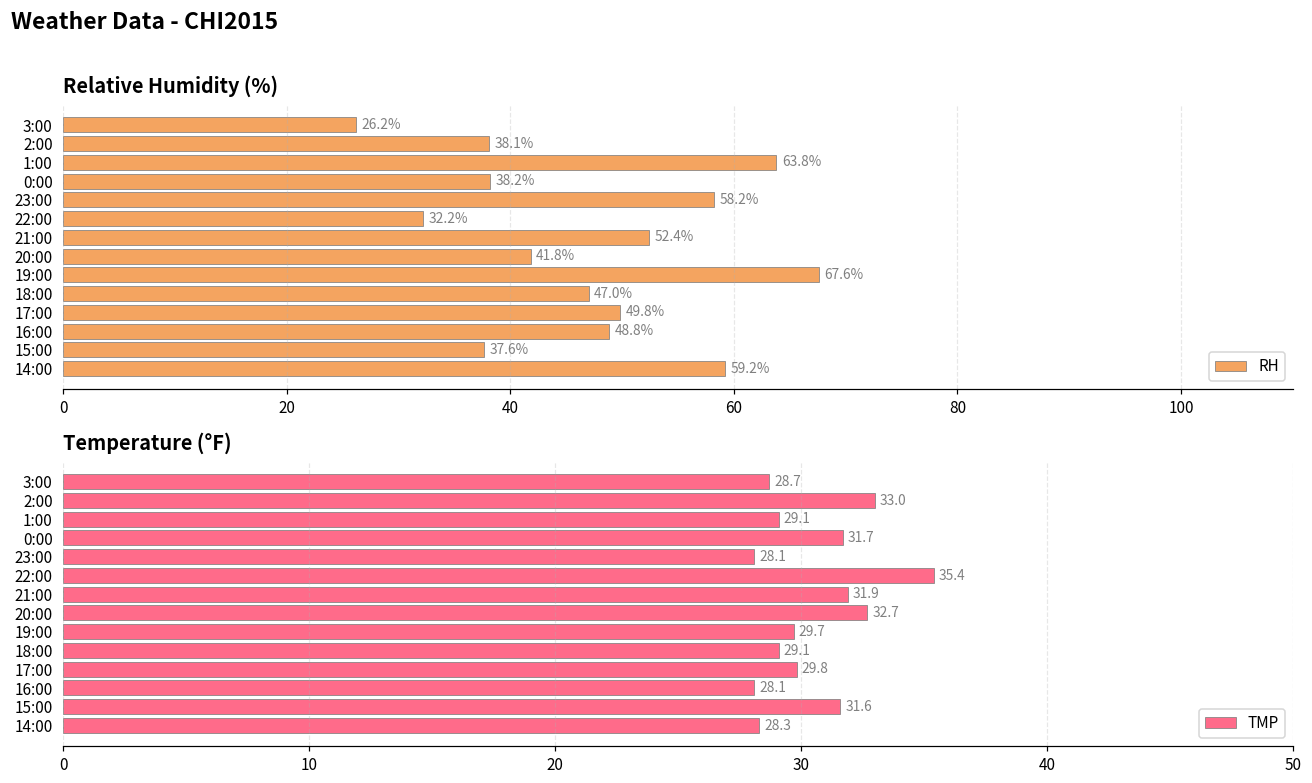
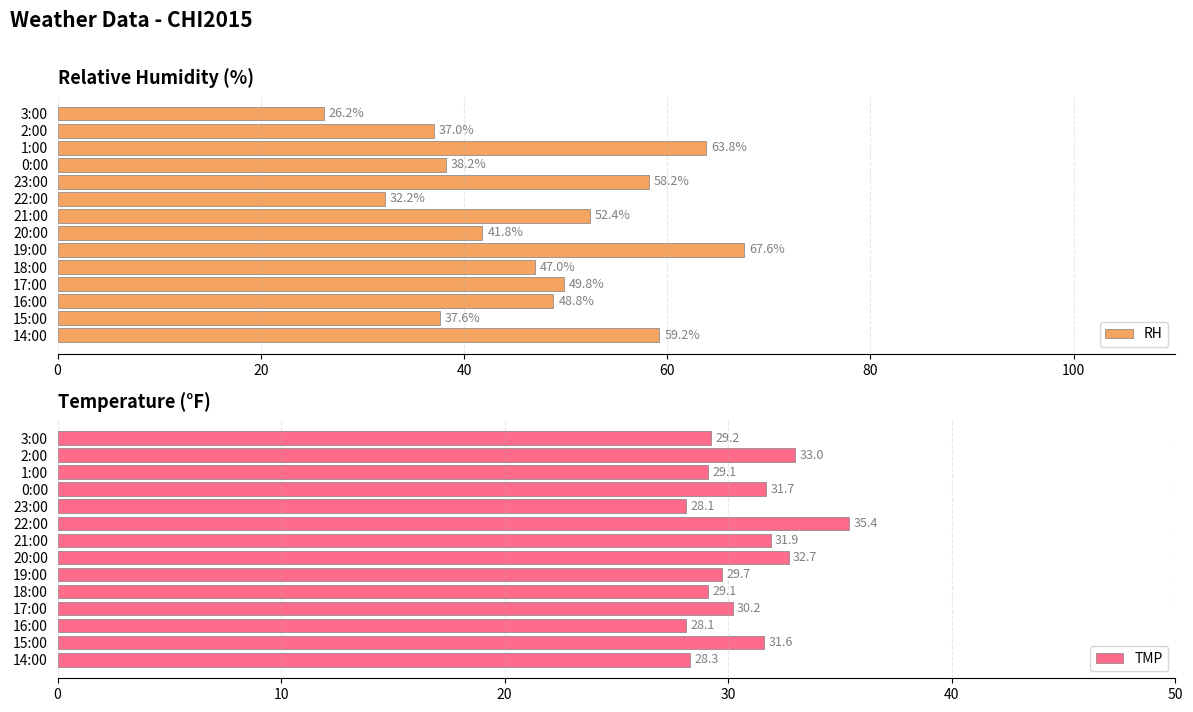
Relative Humidity (%), 2:00: 38.1% -> 37.0%
Temperature (°F), 3:00: 28.7 -> 29.2
Temperature (°F), 17:00: 29.8 -> 30.2
